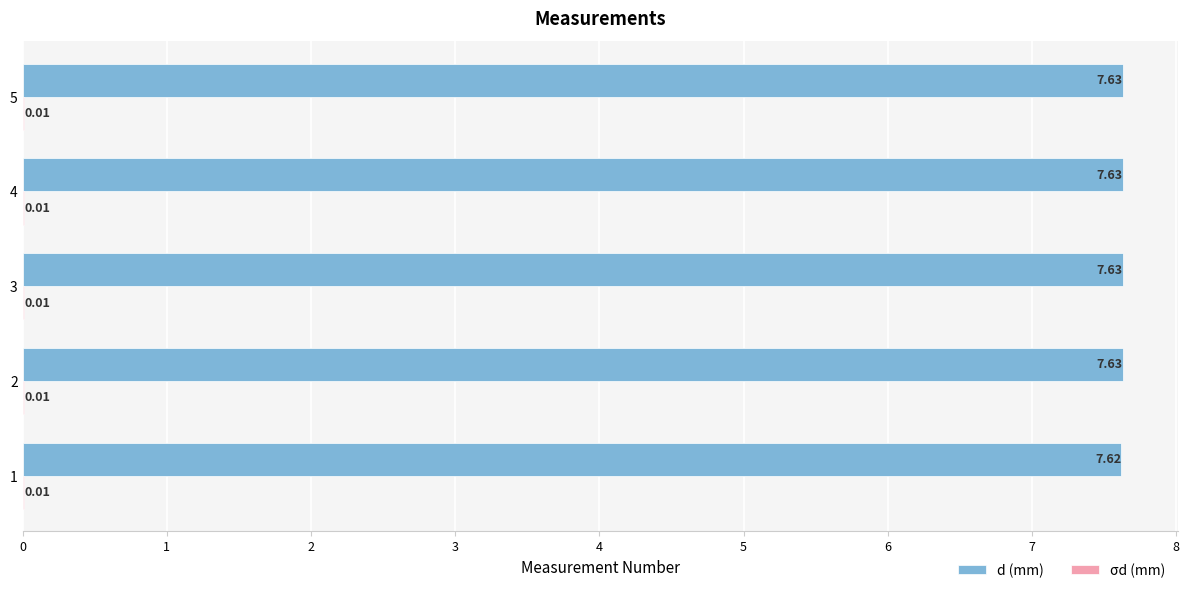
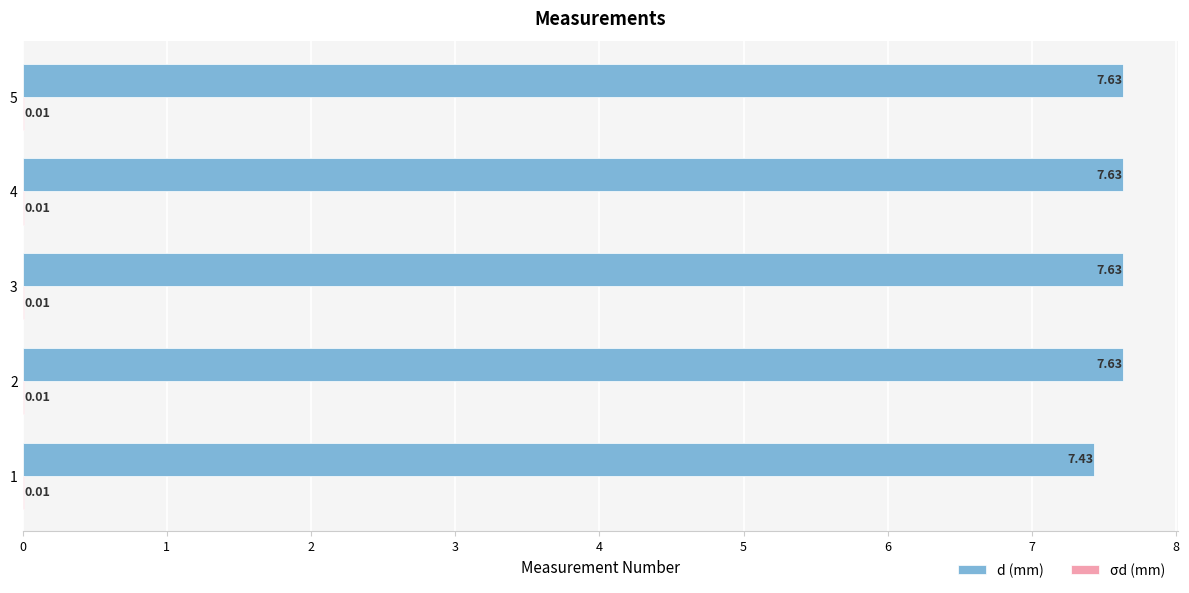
d (mm), 1: 7.62 -> 7.43
